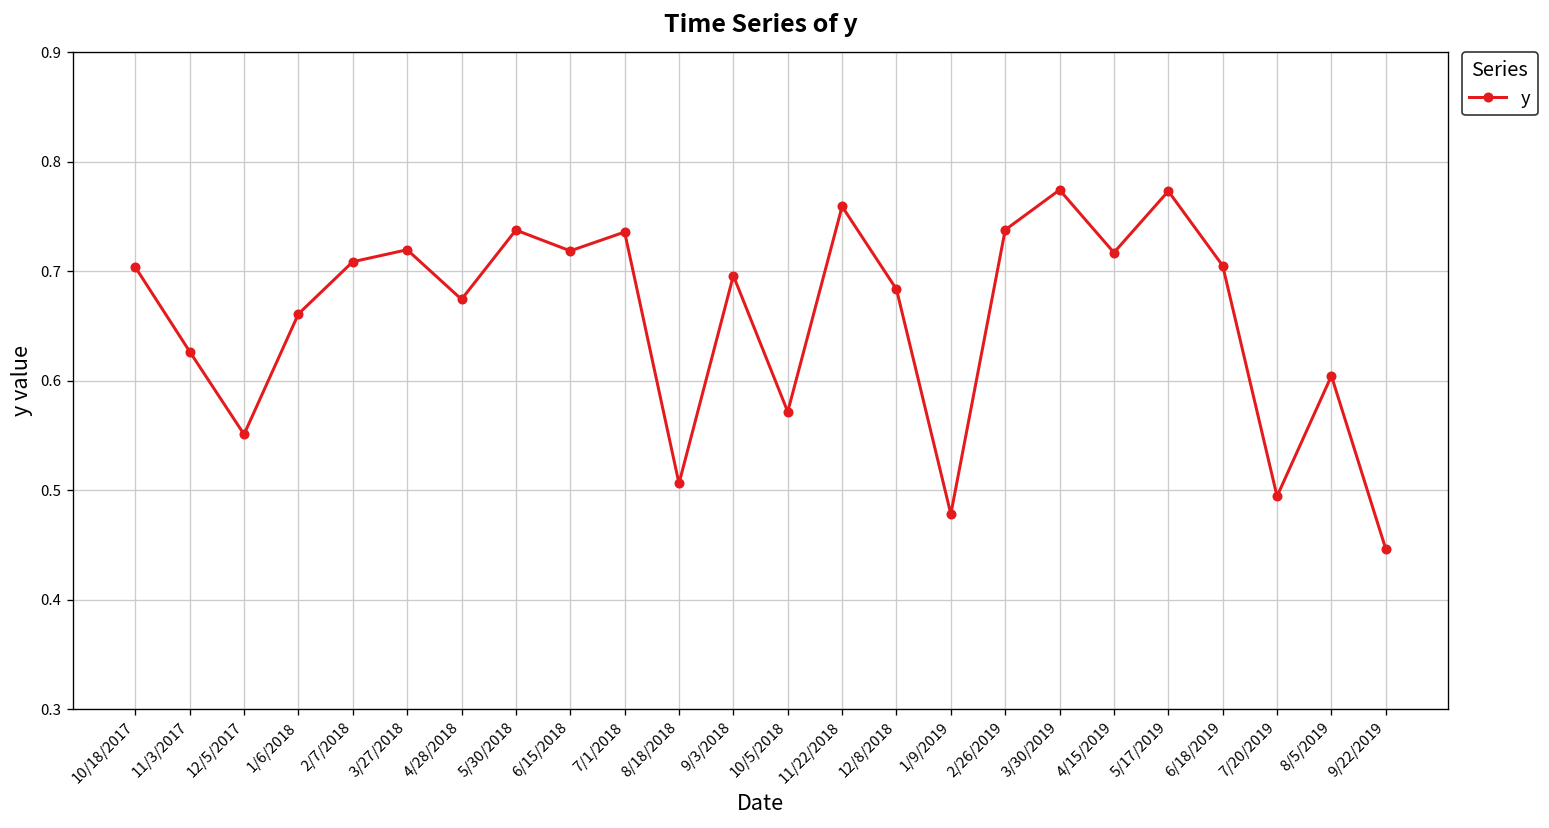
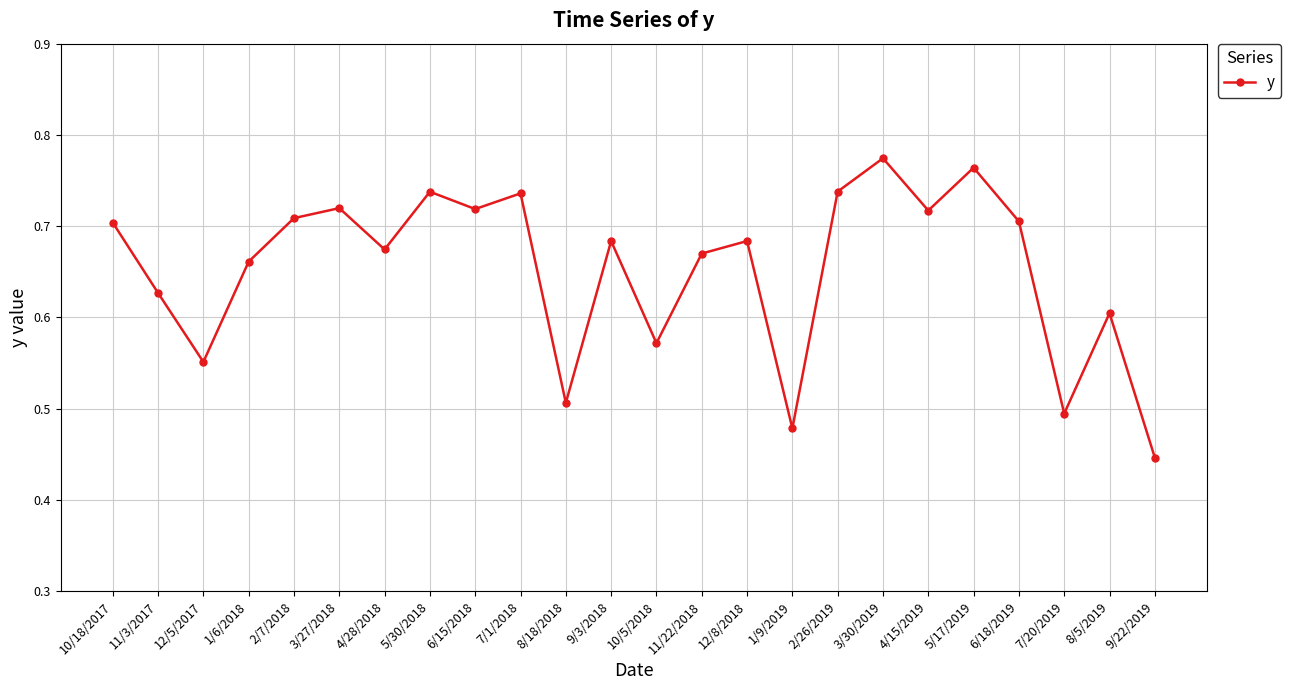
9/3/2018: 0.70 -> 0.68
11/22/2018: 0.76 -> 0.67
5/17/2019: 0.77 -> 0.76
